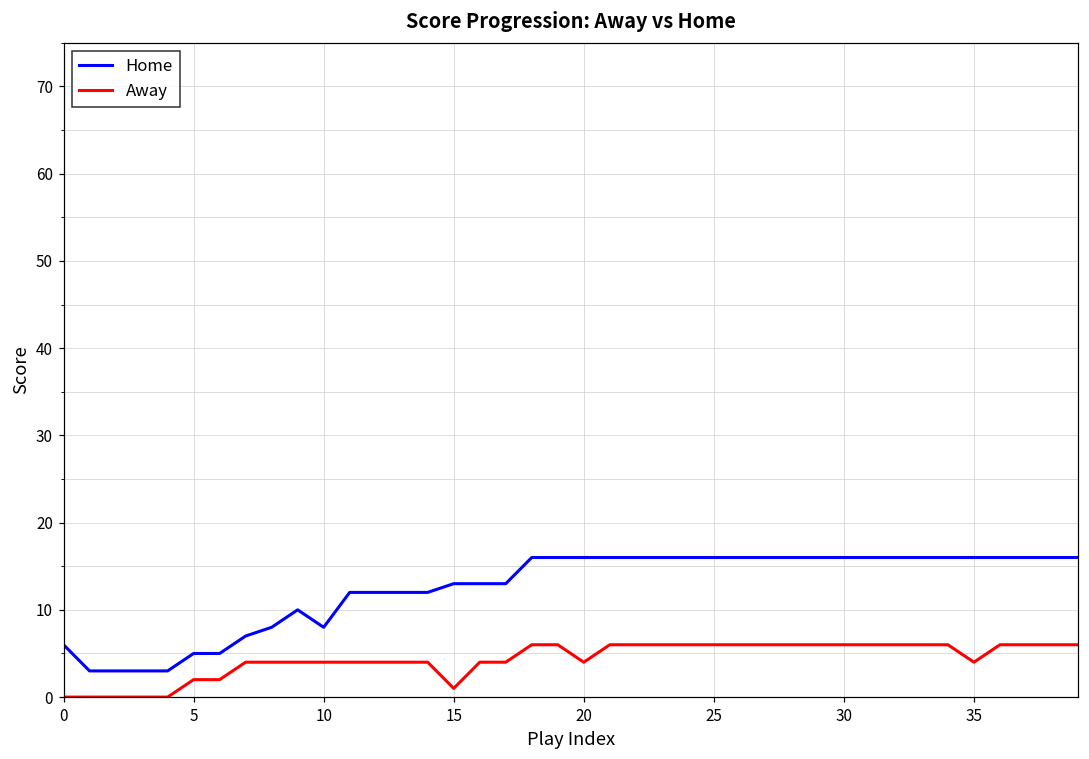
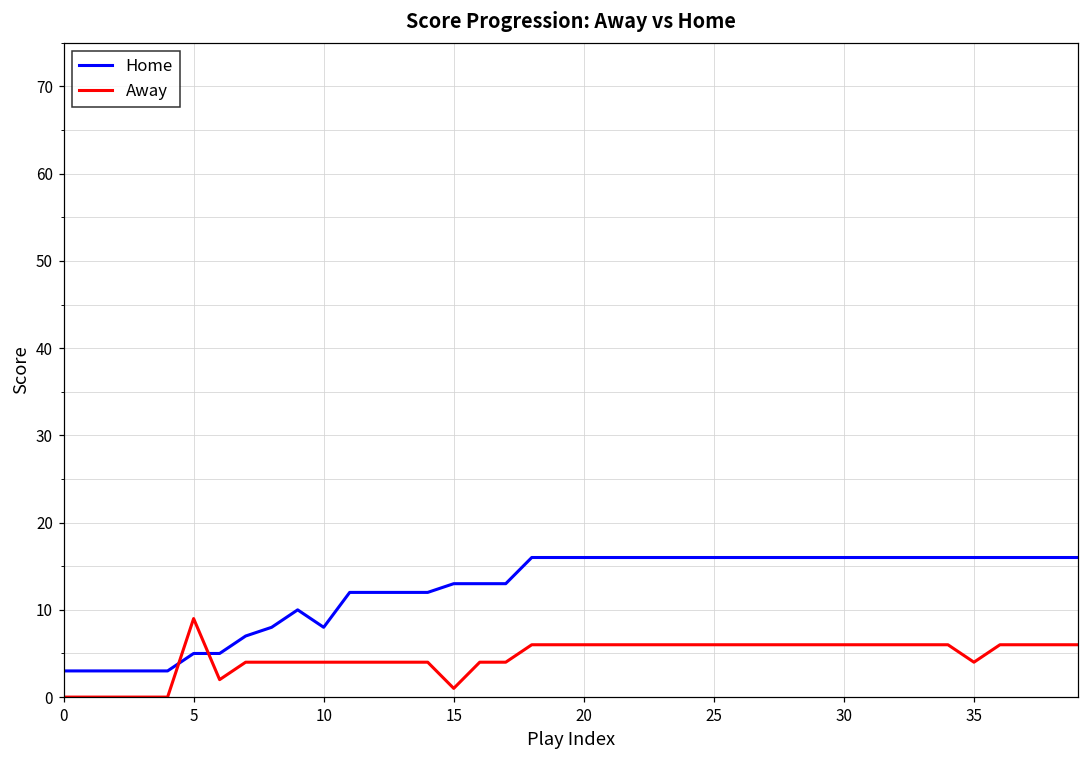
Home, 0: 6 -> 3
Away, 5: 2 -> 9
Away, 20: 4 -> 6
